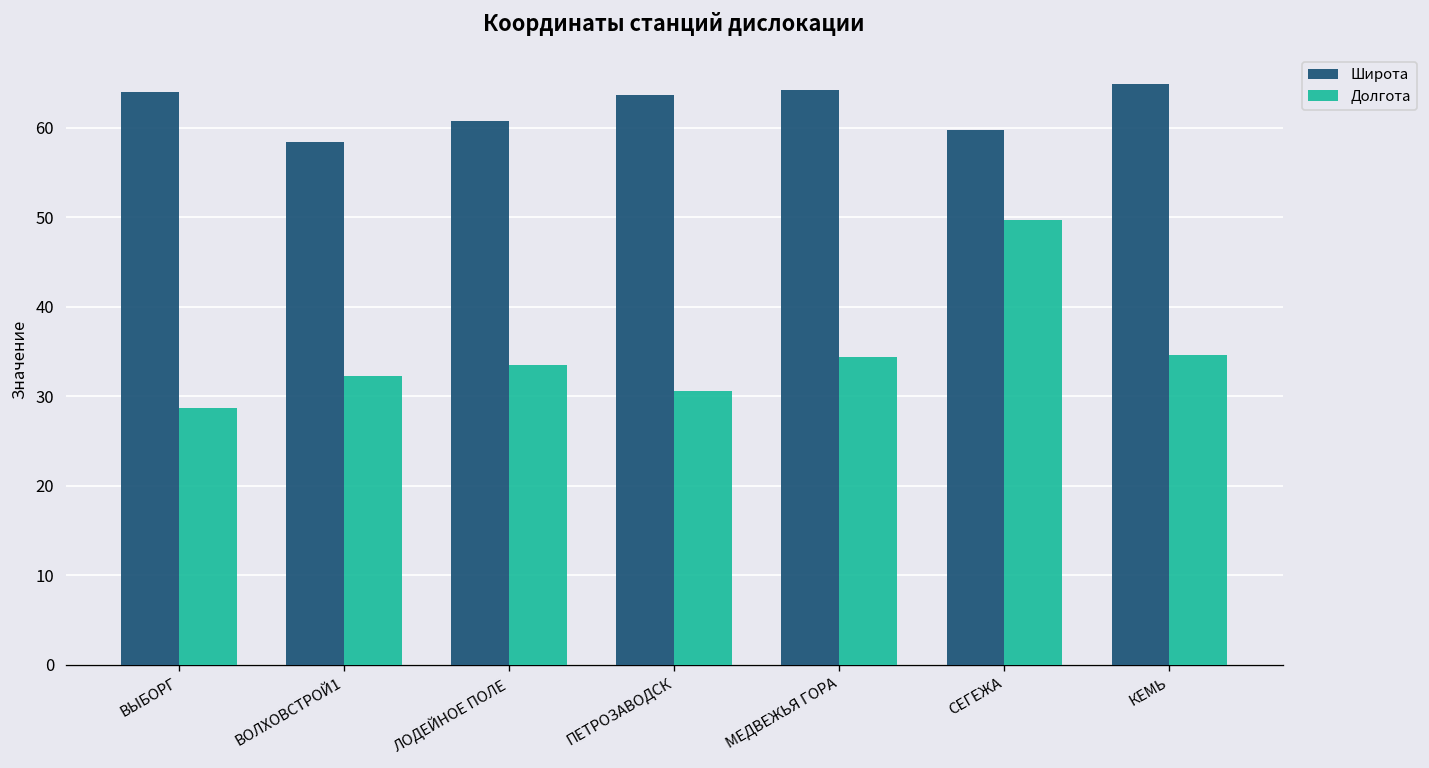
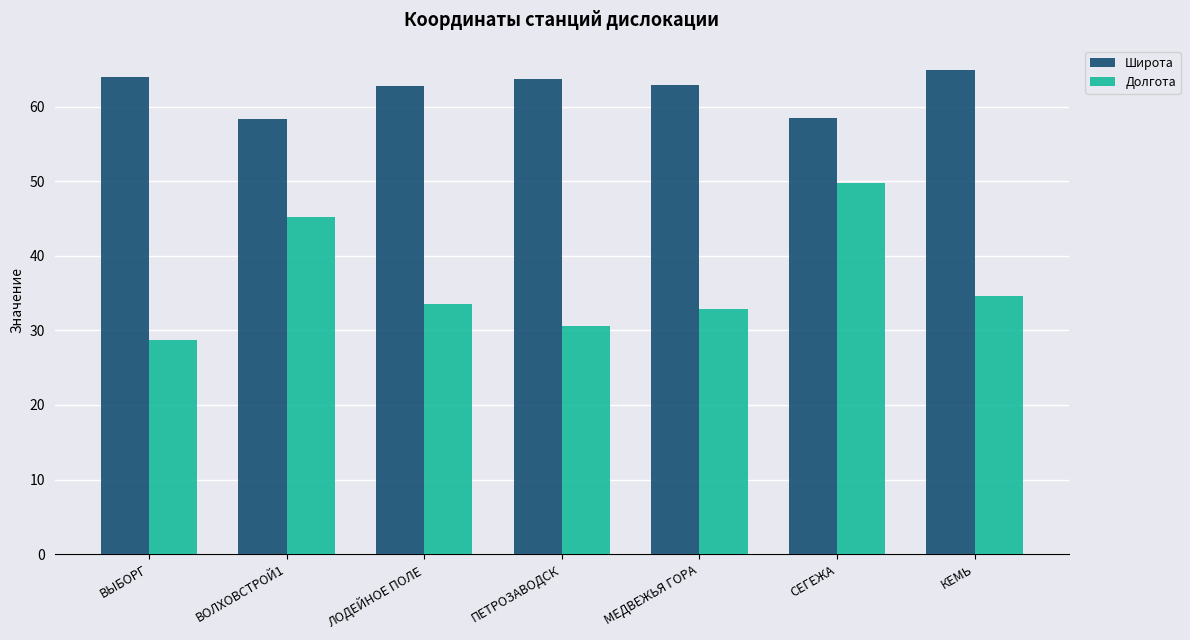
Долгота, ВОЛХОВСТРОЙ1: 32 -> 45
Широта, ЛОДЕЙНОЕ ПОЛЕ: 61 -> 63
Широта, МЕДВЕЖЬЯ ГОРА: 64 -> 63
Долгота, МЕДВЕЖЬЯ ГОРА: 34 -> 33
Широта, СЕГЕЖА: 60 -> 58
